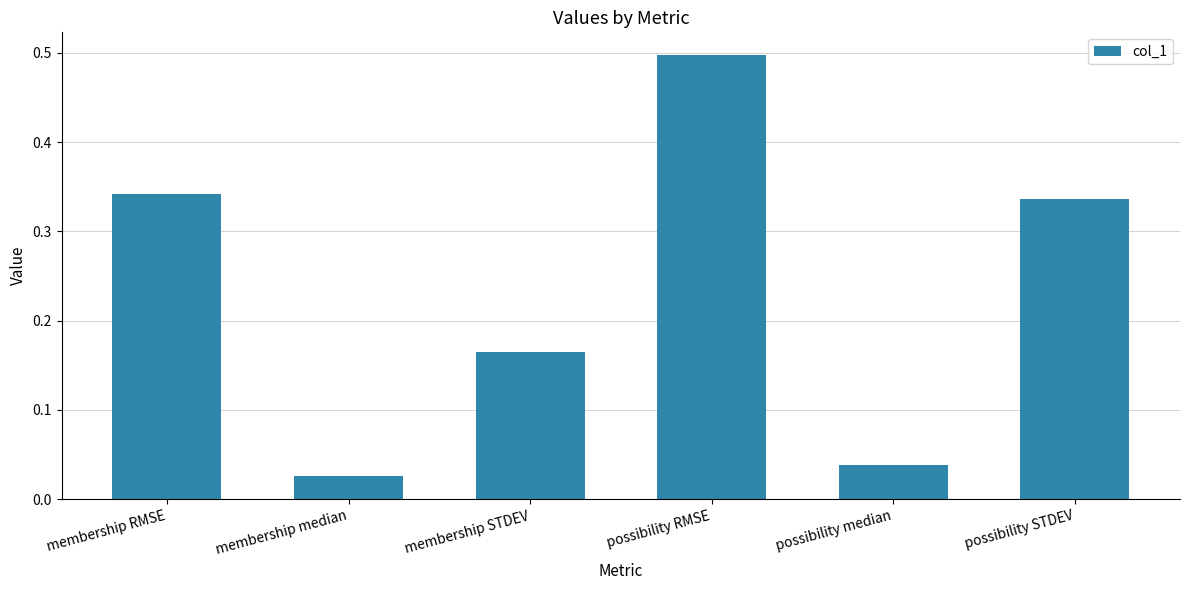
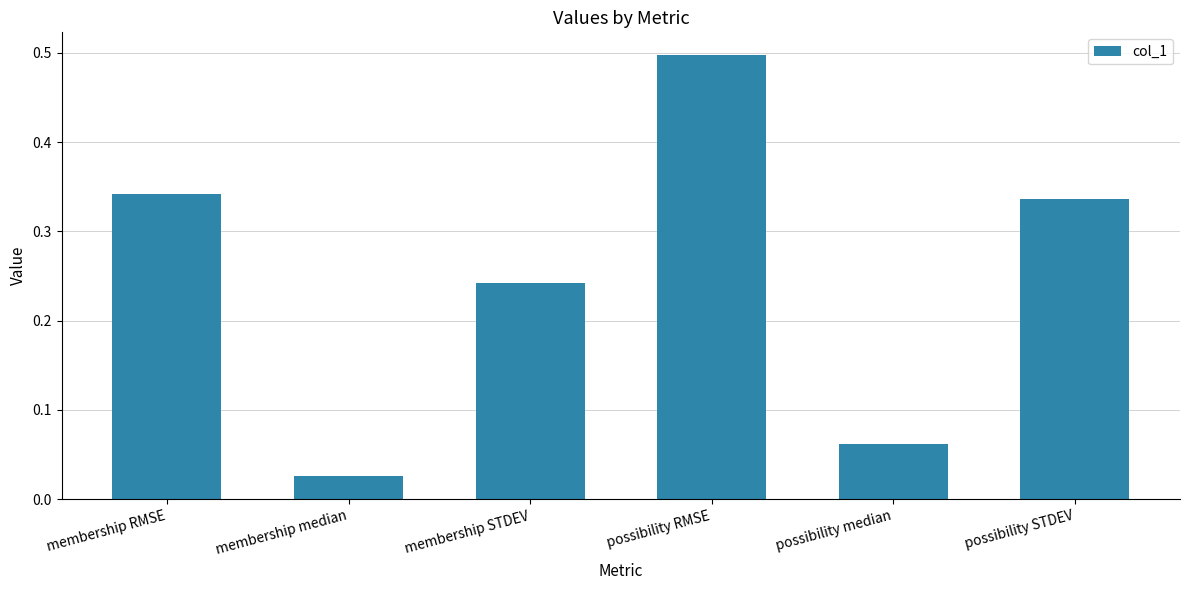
membership STDEV: 0.17 -> 0.24
possibility median: 0.04 -> 0.06
